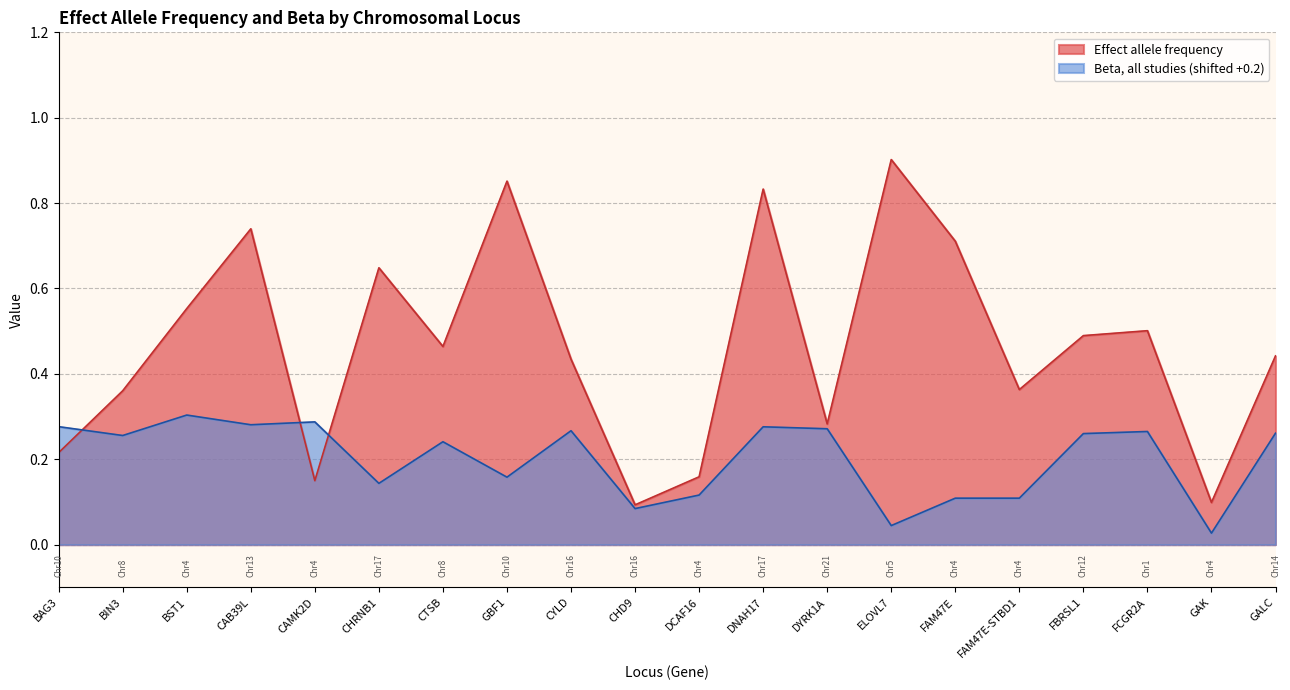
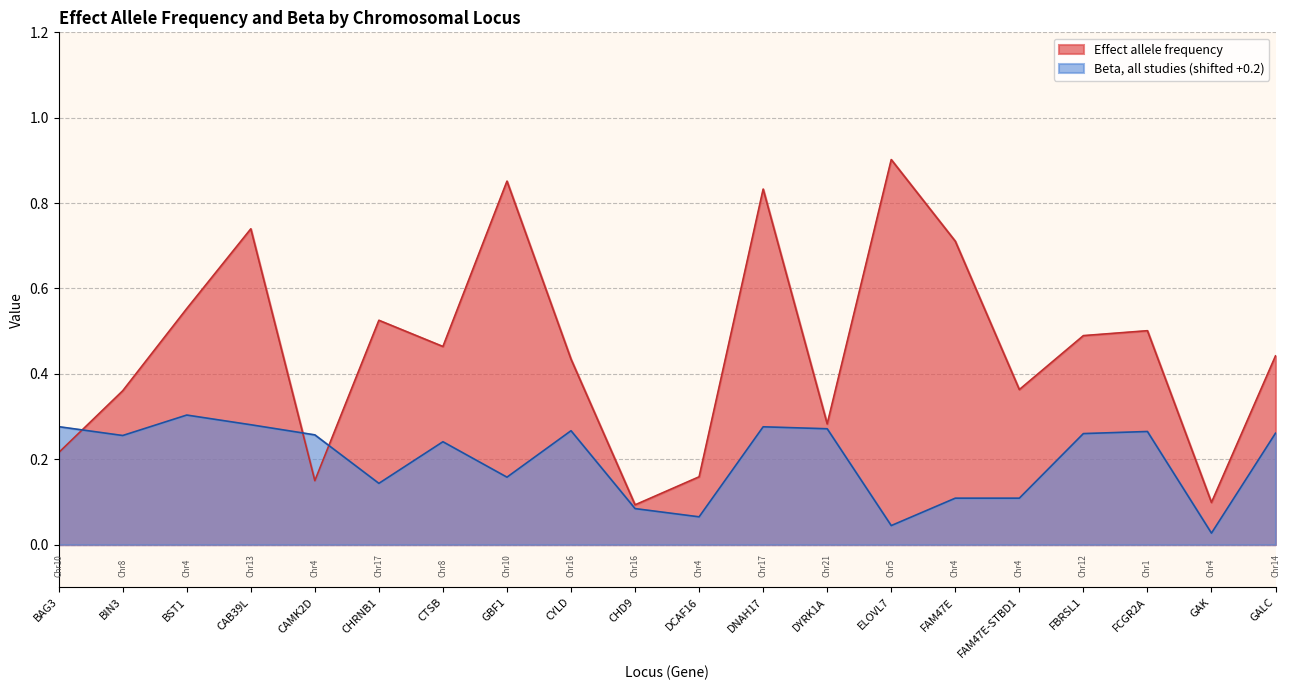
Beta, all studies (shifted +0.2), CAMK2D: 0.29 -> 0.26
Effect allele frequency, CHRNB1: 0.65 -> 0.53
Beta, all studies (shifted +0.2), DCAF16: 0.12 -> 0.07
